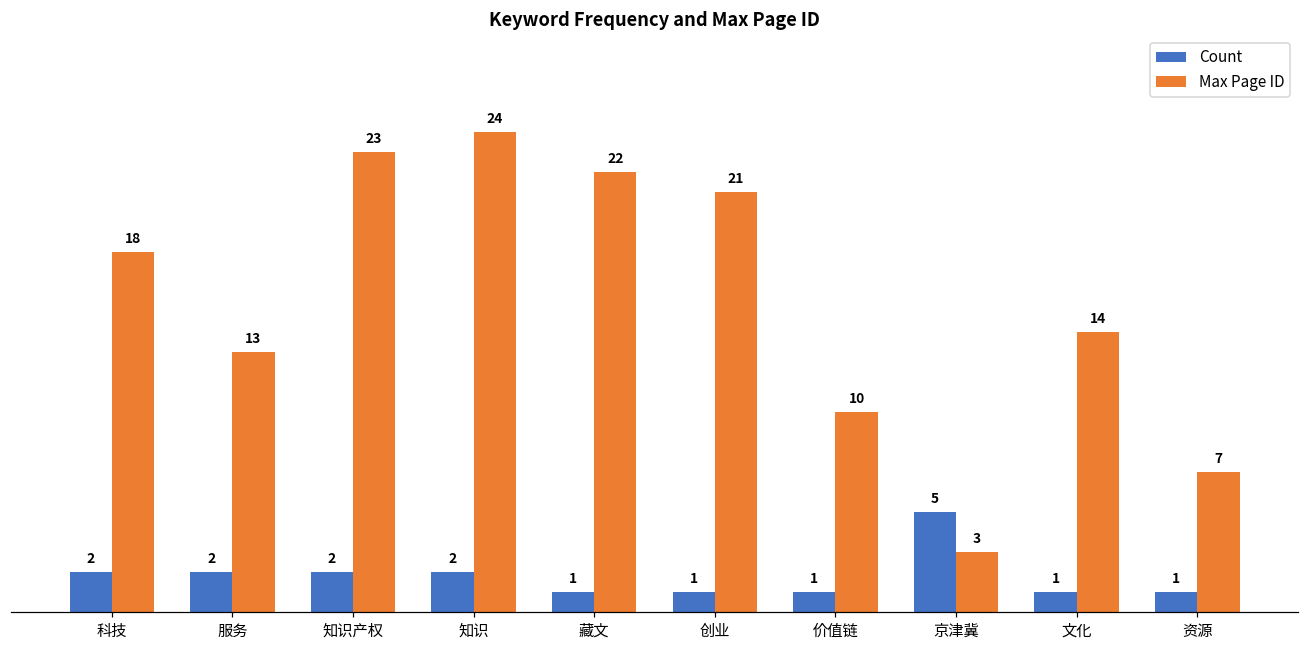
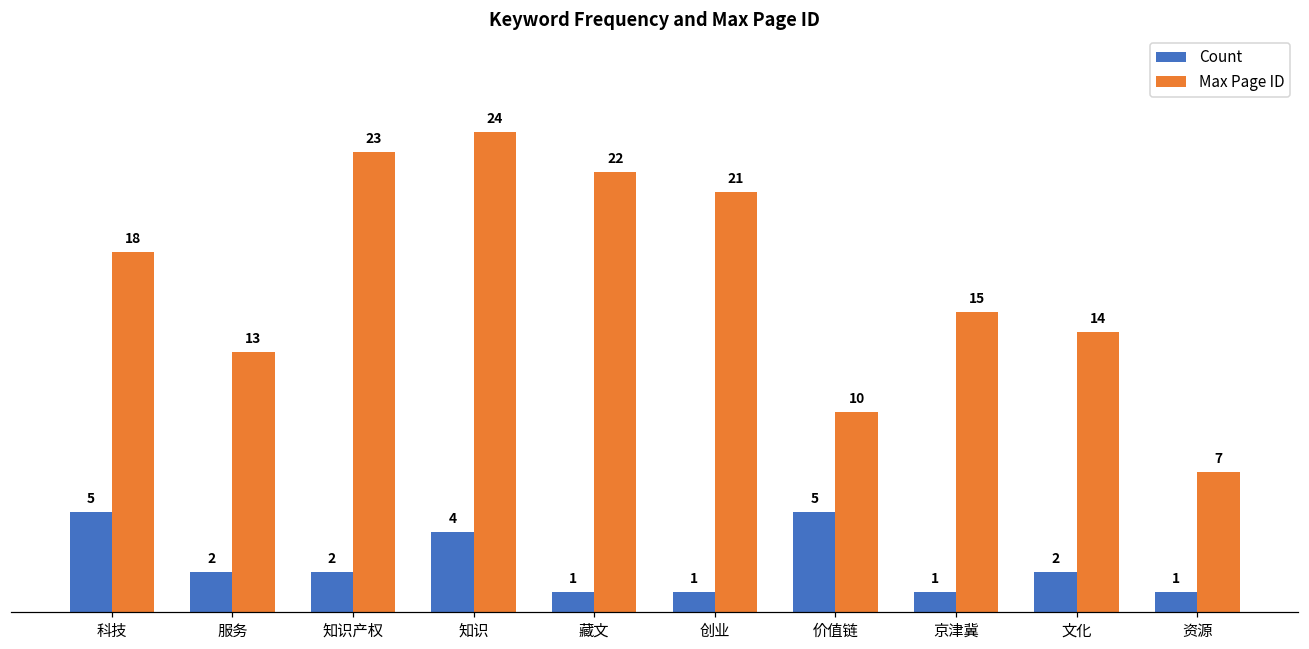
Count, 科技: 2 -> 5
Count, 知识: 2 -> 4
Count, 价值链: 1 -> 5
Count, 京津冀: 5 -> 1
Max Page ID, 京津冀: 3 -> 15
Count, 文化: 1 -> 2
